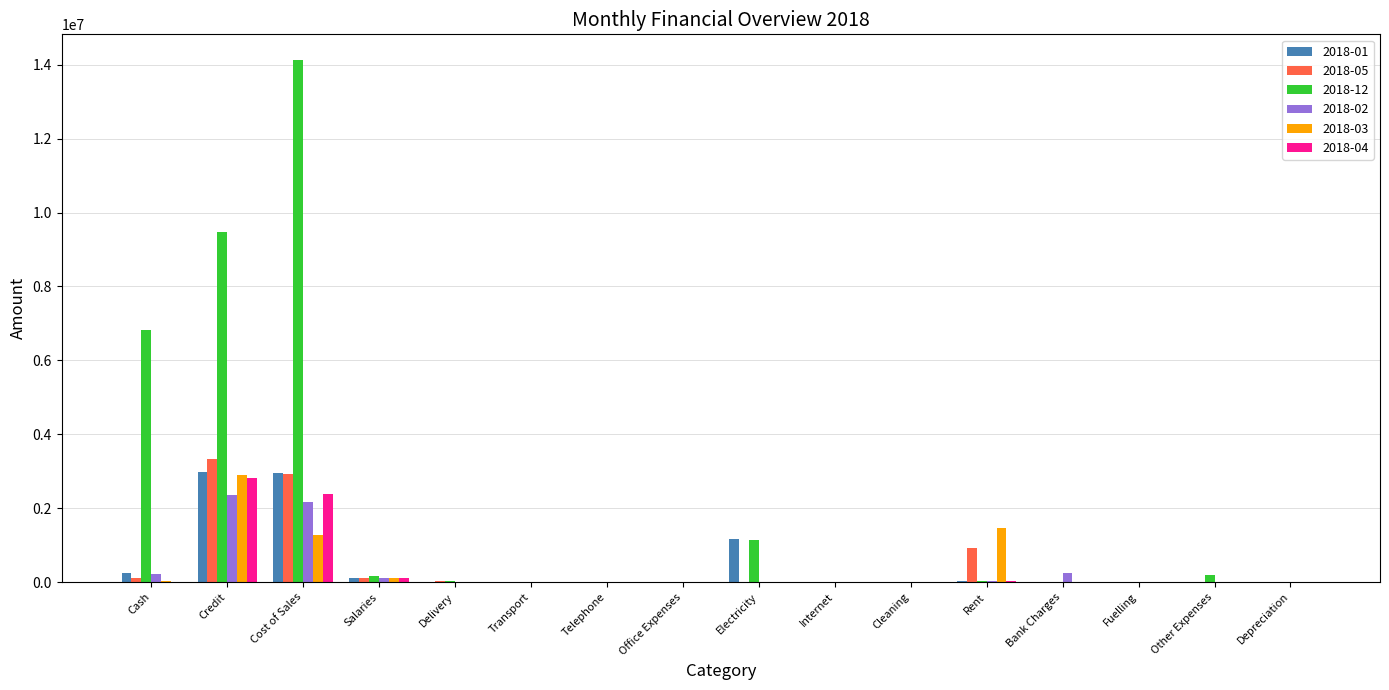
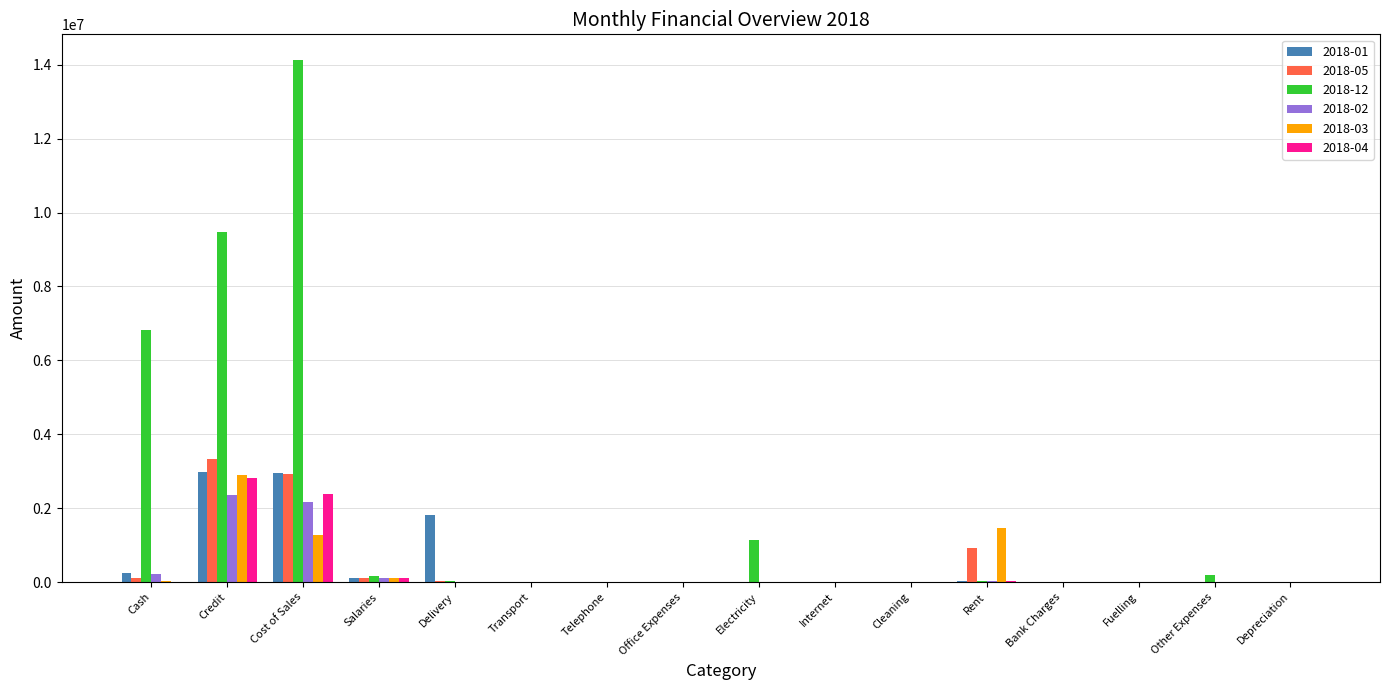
2018-01, Delivery: 0 -> 1800000
2018-01, Electricity: 1200000 -> 0
2018-02, Bank Charges: 200000 -> 0
